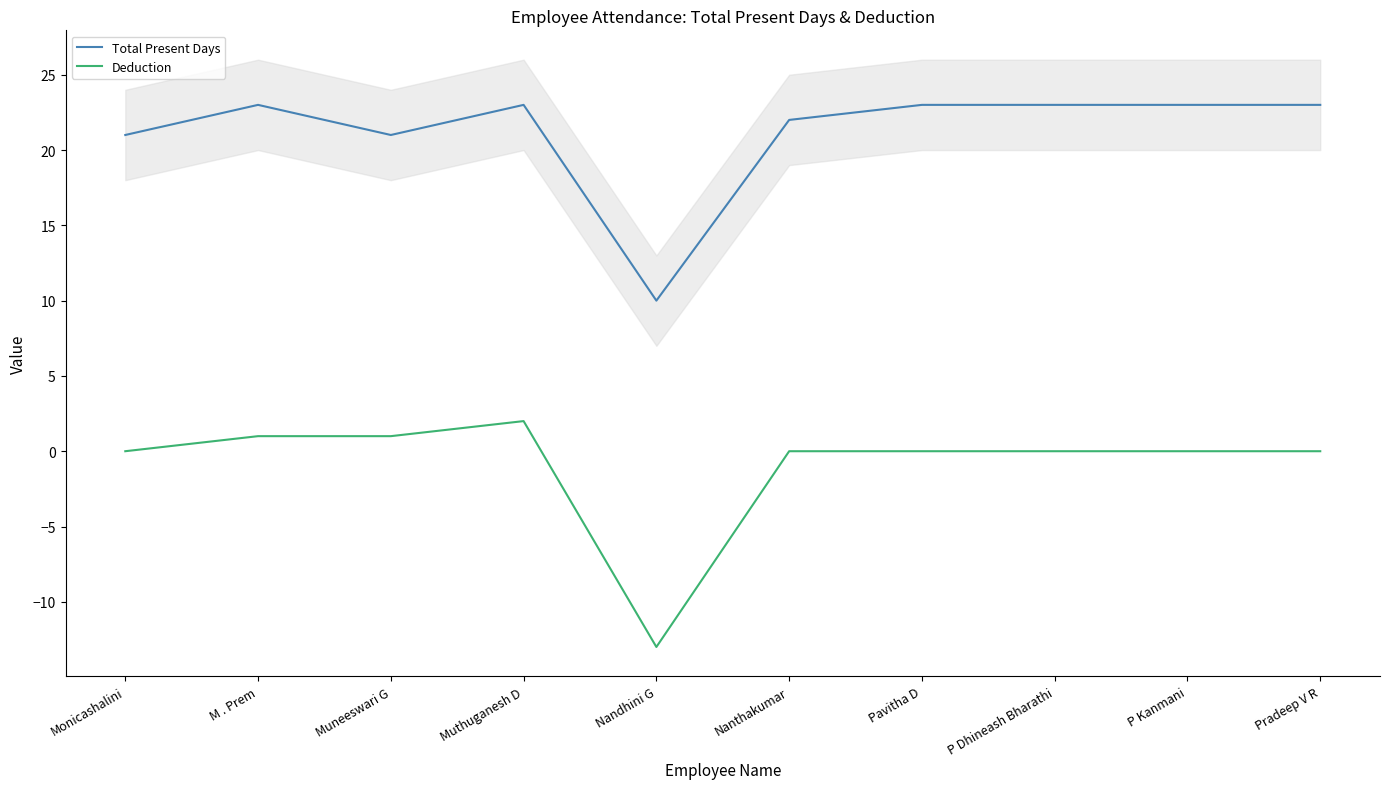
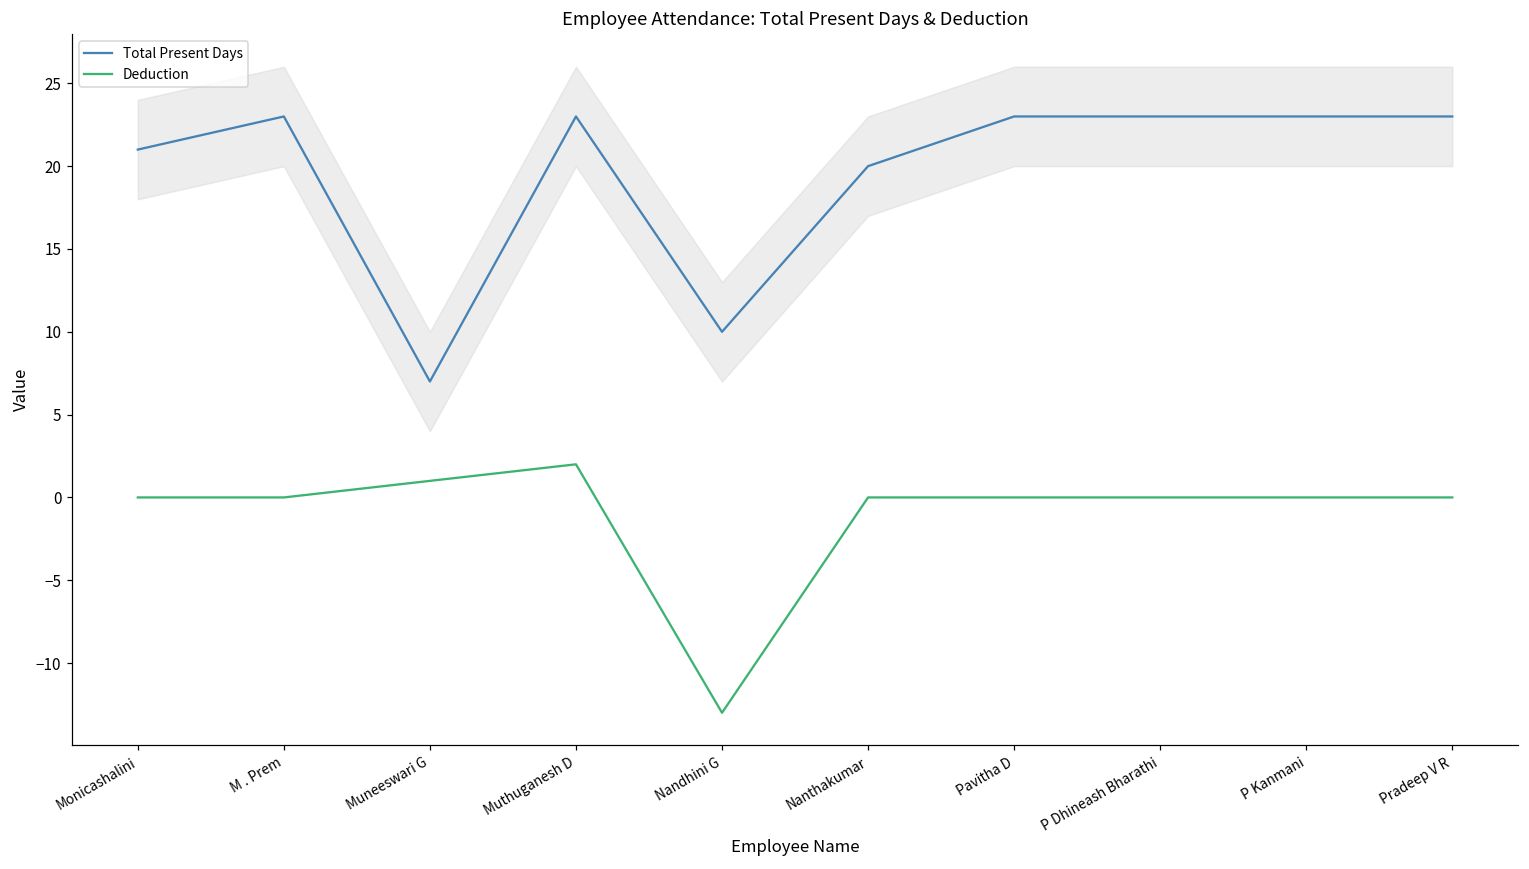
Deduction, M . Prem: 1 -> 0
Total Present Days, Muneeswari G: 21 -> 7
Total Present Days, Nanthakumar: 22 -> 20
